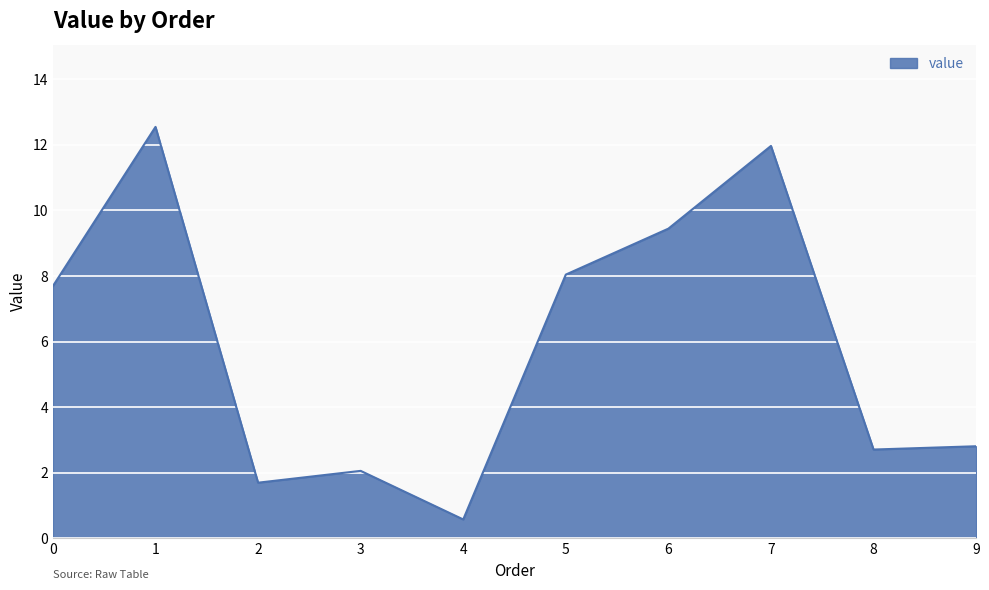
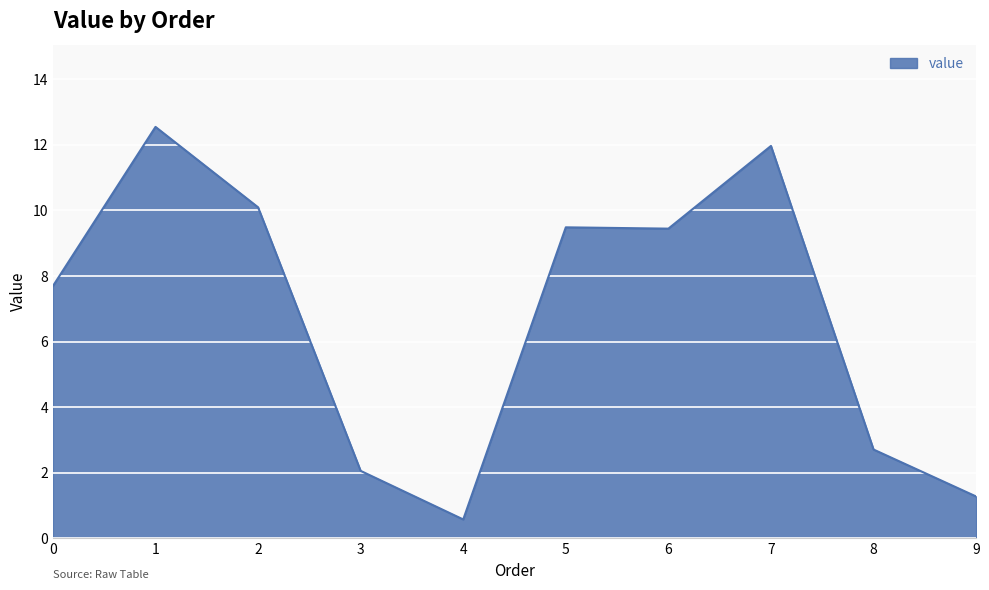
2: 1.7 -> 10.1
5: 8.0 -> 9.5
9: 2.8 -> 1.3
